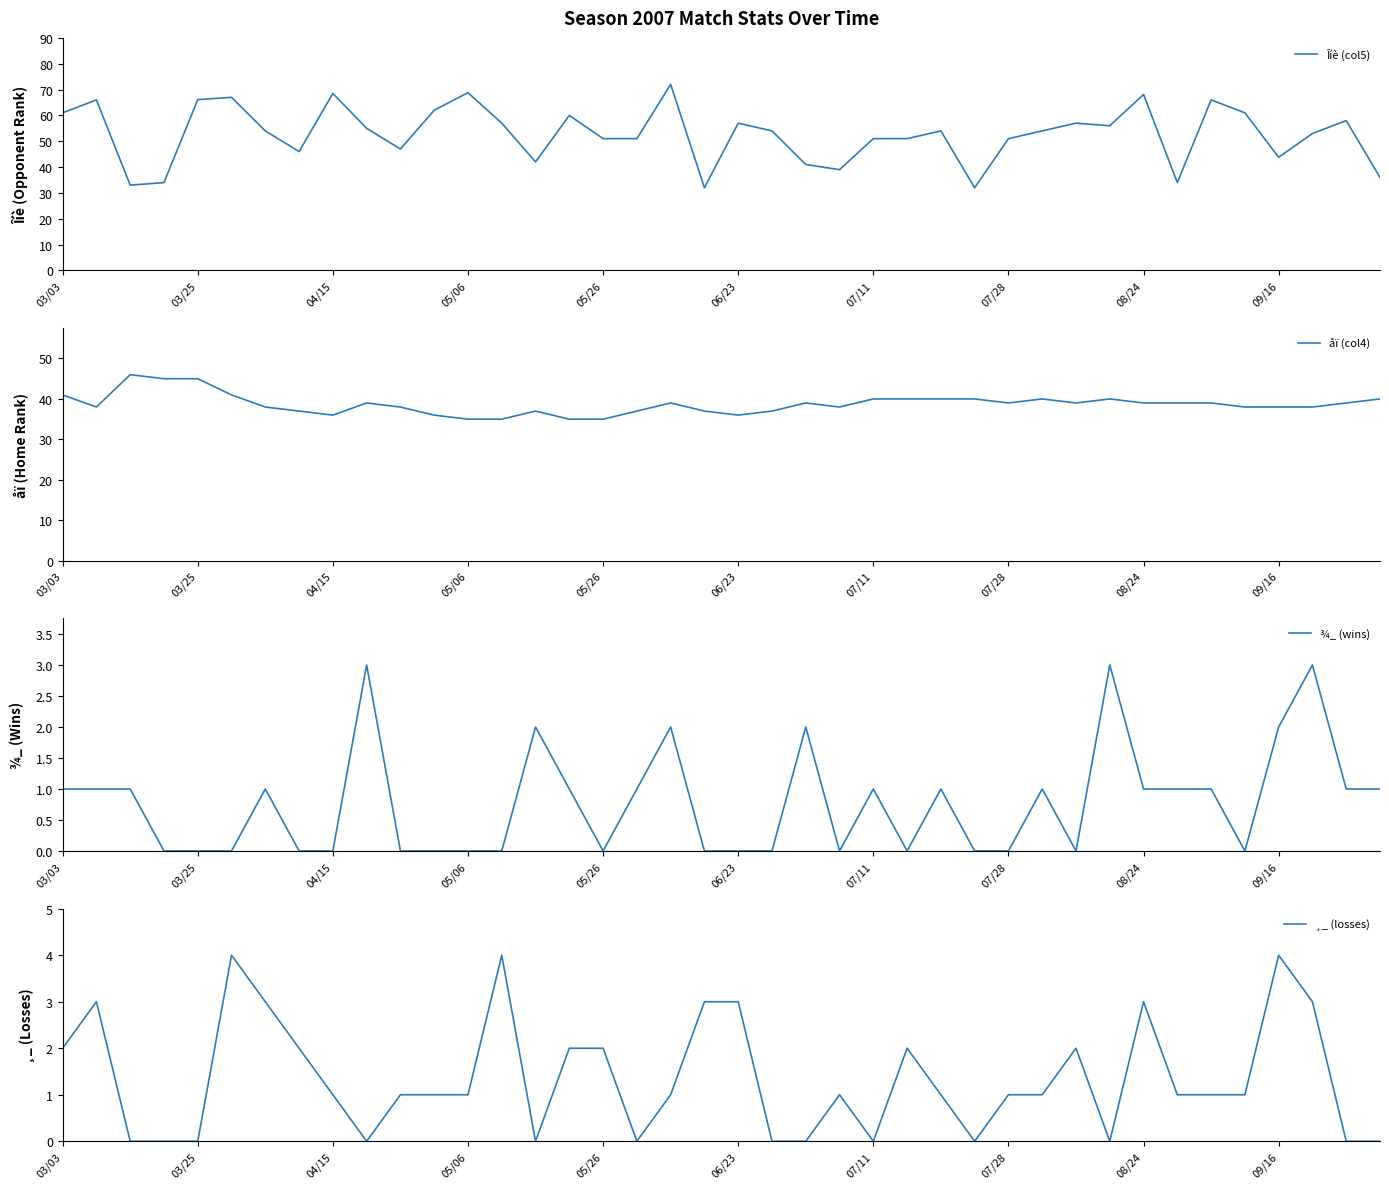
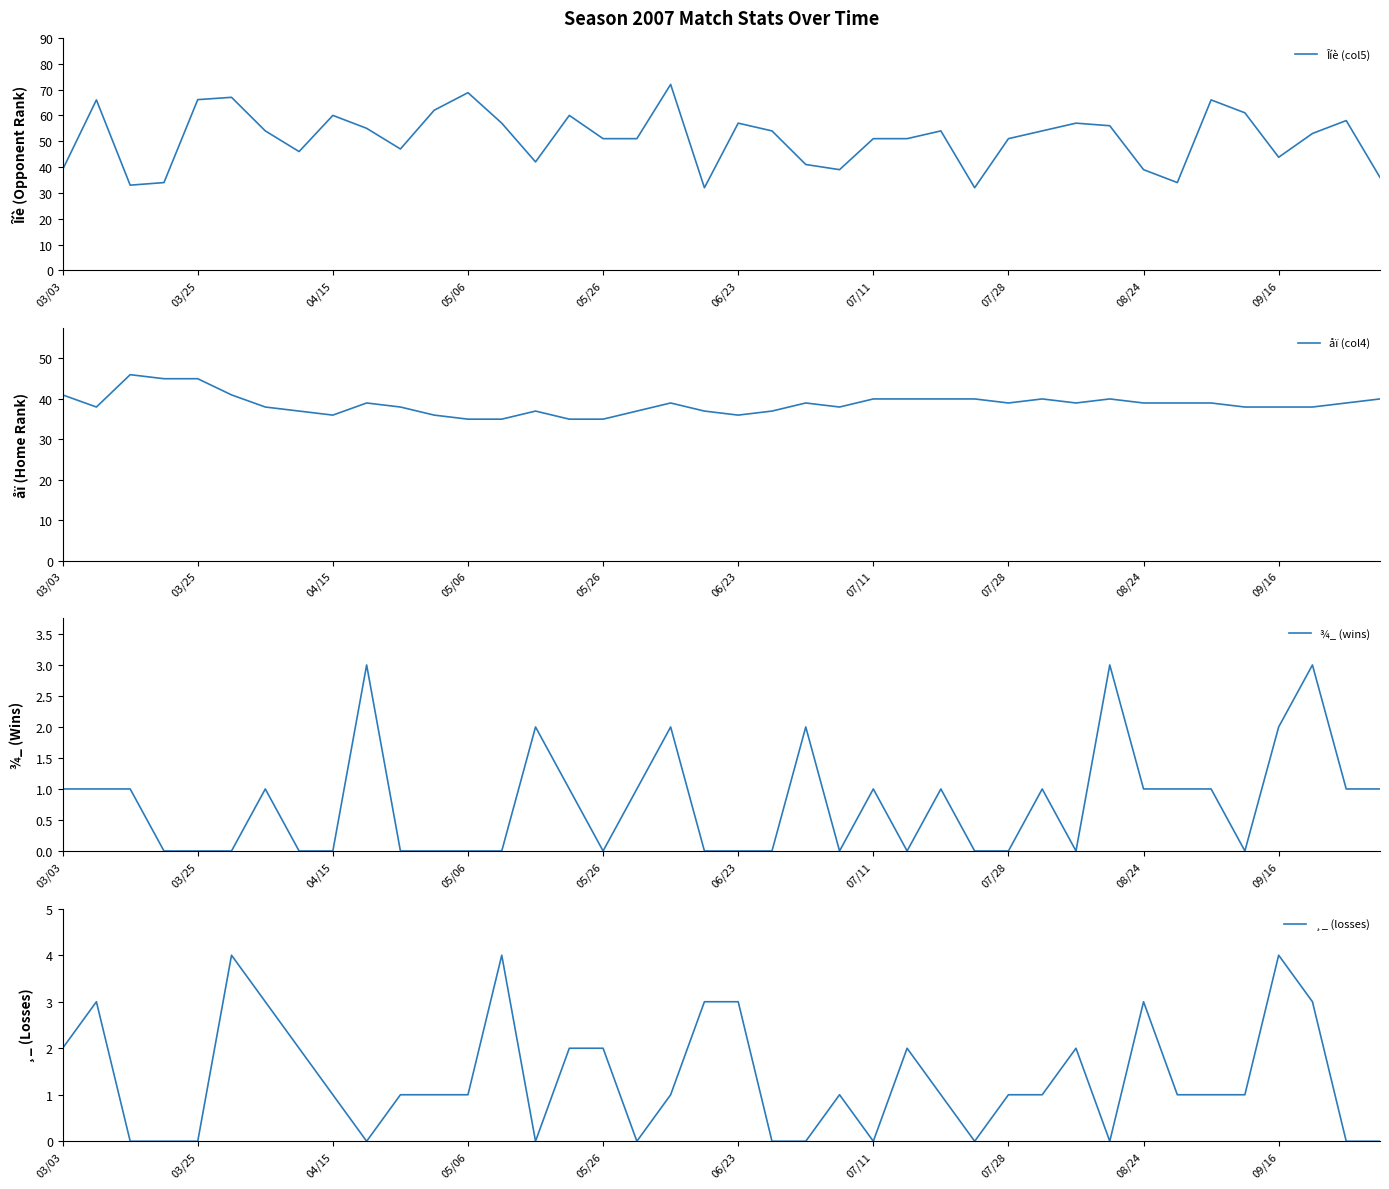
Season 2007 Match Stats Over Time, 03/03: 61 -> 39
Season 2007 Match Stats Over Time, 04/15: 69 -> 60
Season 2007 Match Stats Over Time, 08/24: 68 -> 39
